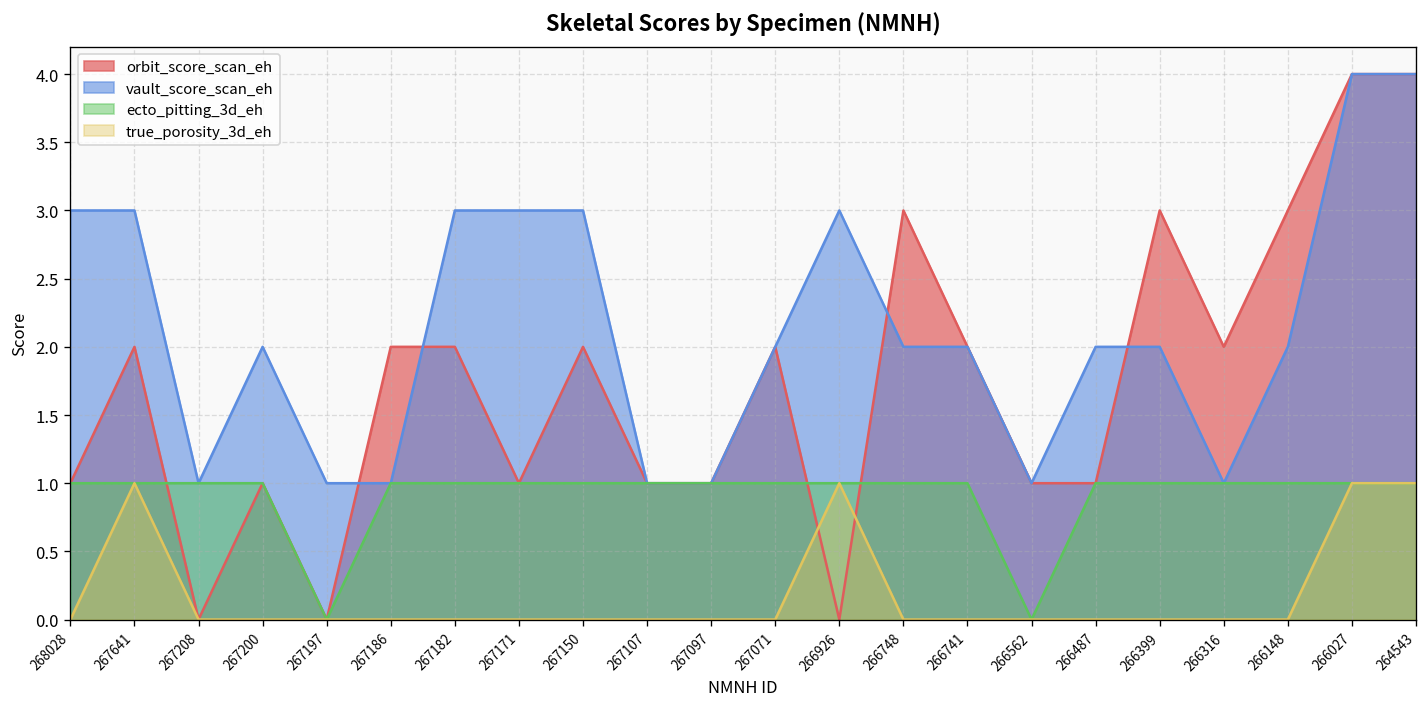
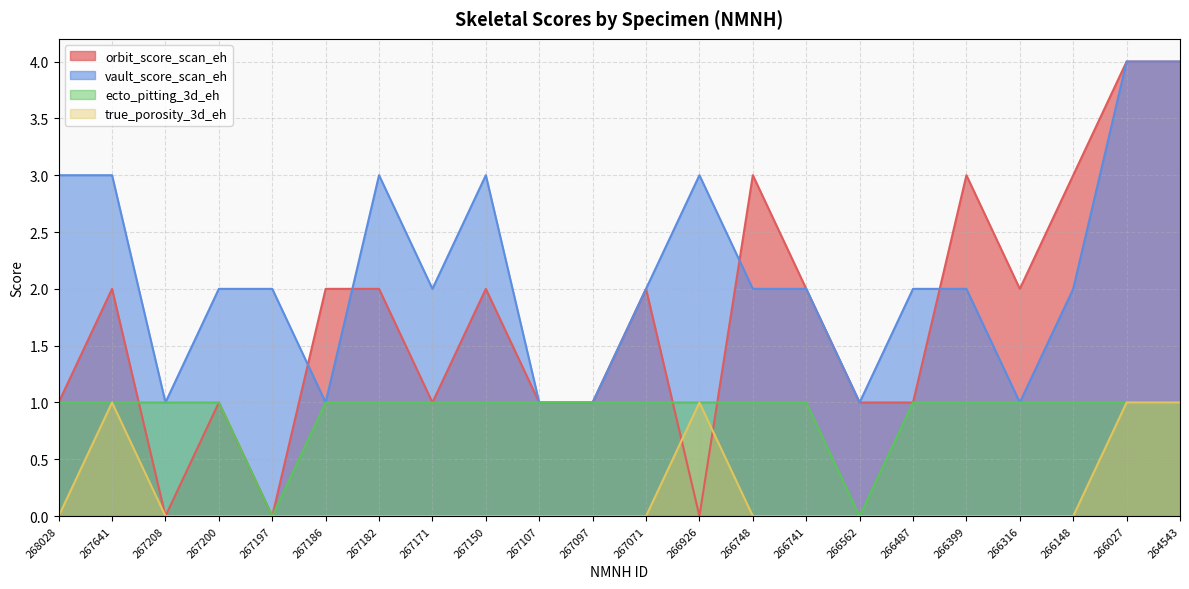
vault_score_scan_eh, 267197: 1 -> 2
vault_score_scan_eh, 267171: 3 -> 2
